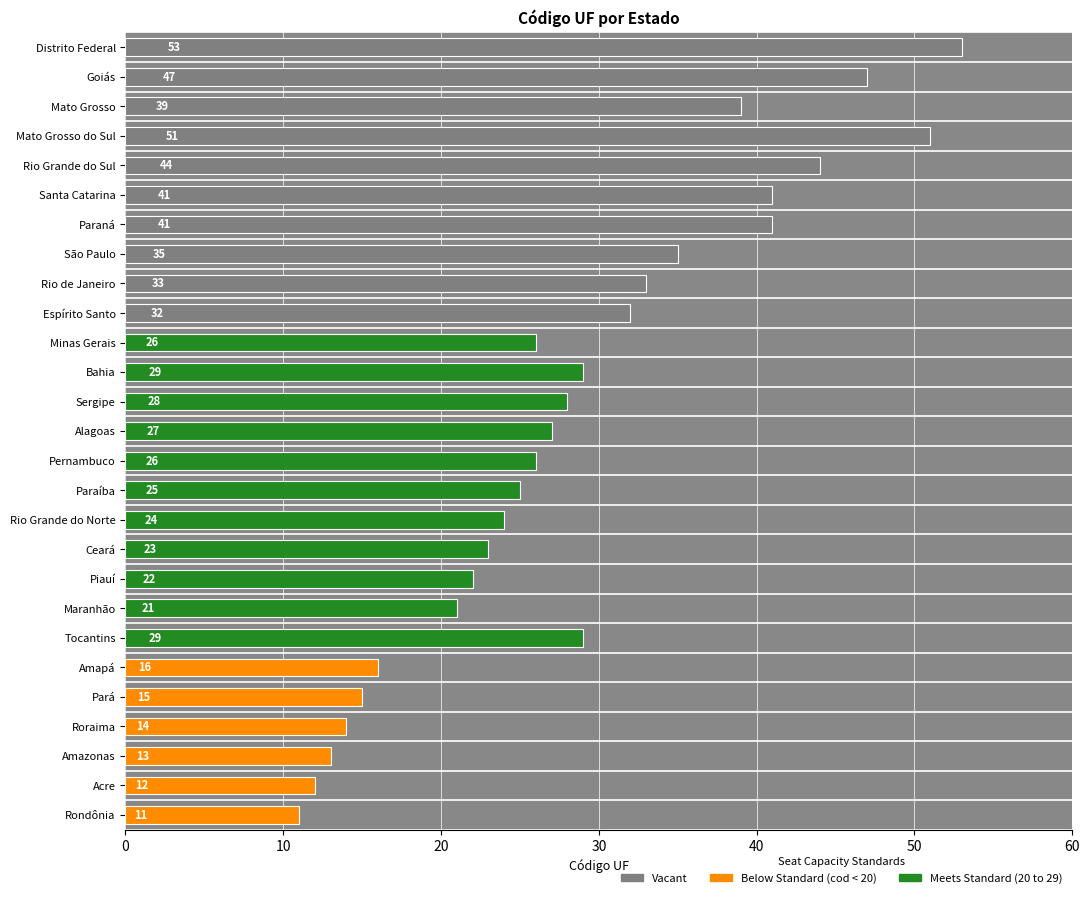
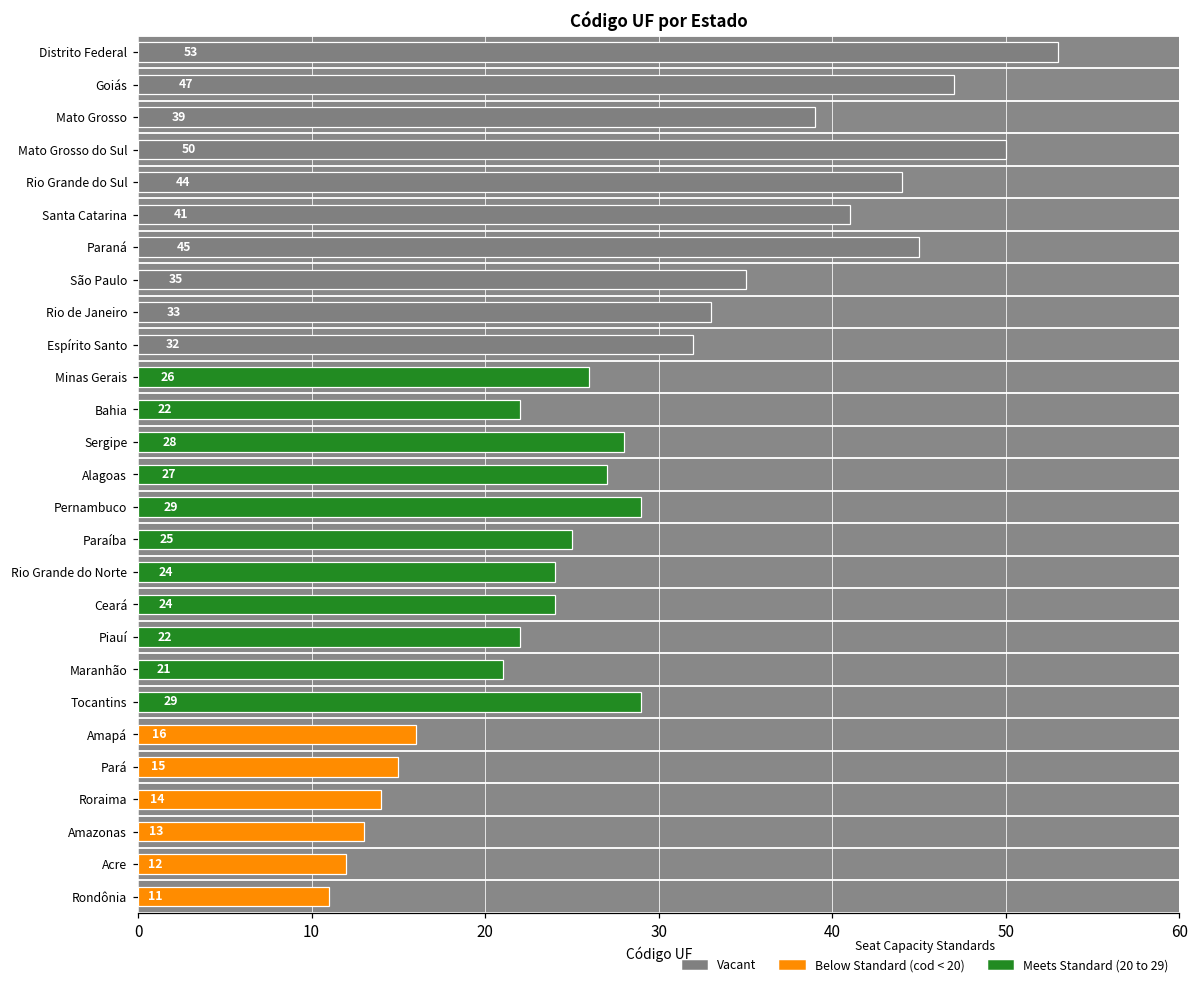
Mato Grosso do Sul: 51 -> 50
Paraná: 41 -> 45
Bahia: 29 -> 22
Pernambuco: 26 -> 29
Ceará: 23 -> 24
